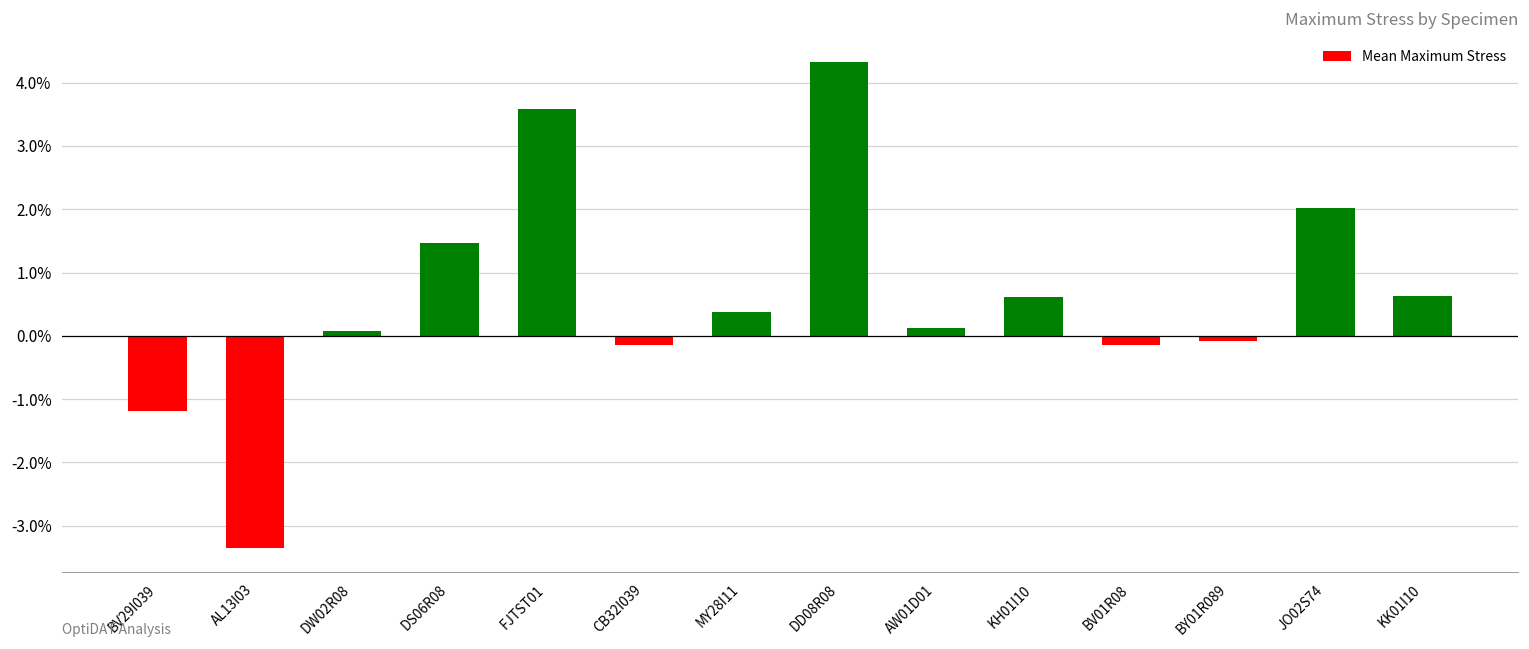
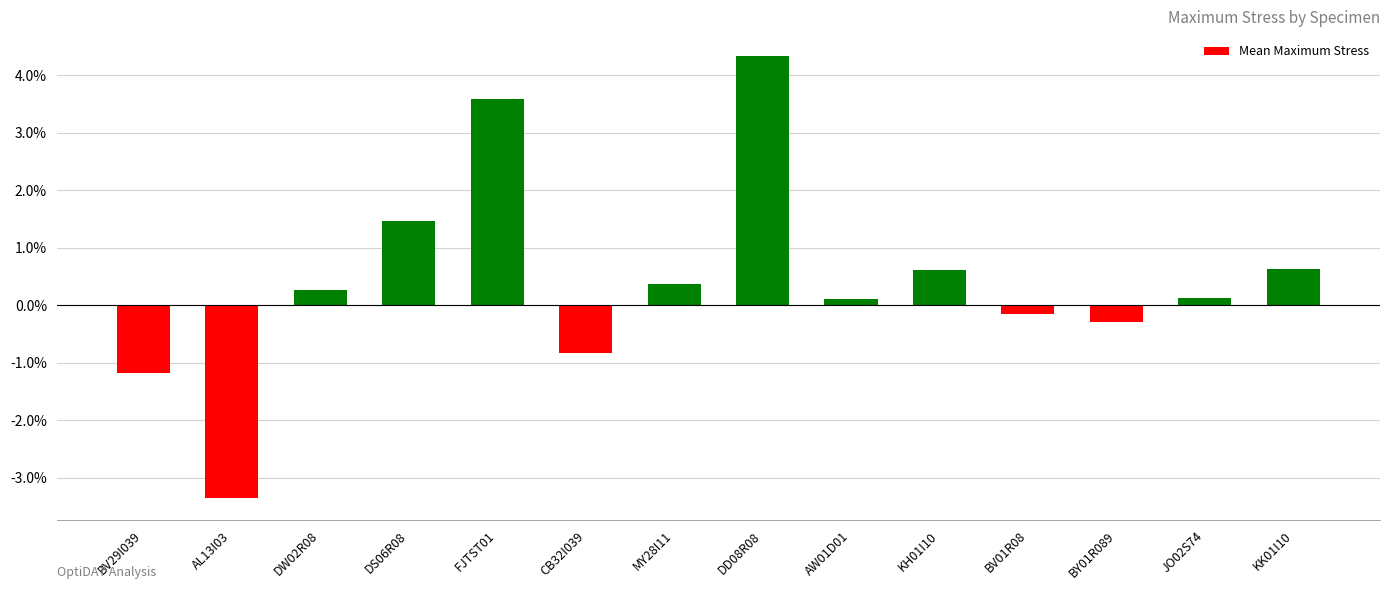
DW02R08: 0.1% -> 0.3%
CB32I039: -0.1% -> -0.8%
BY01R089: -0.1% -> -0.3%
JO02S74: 2.0% -> 0.1%
